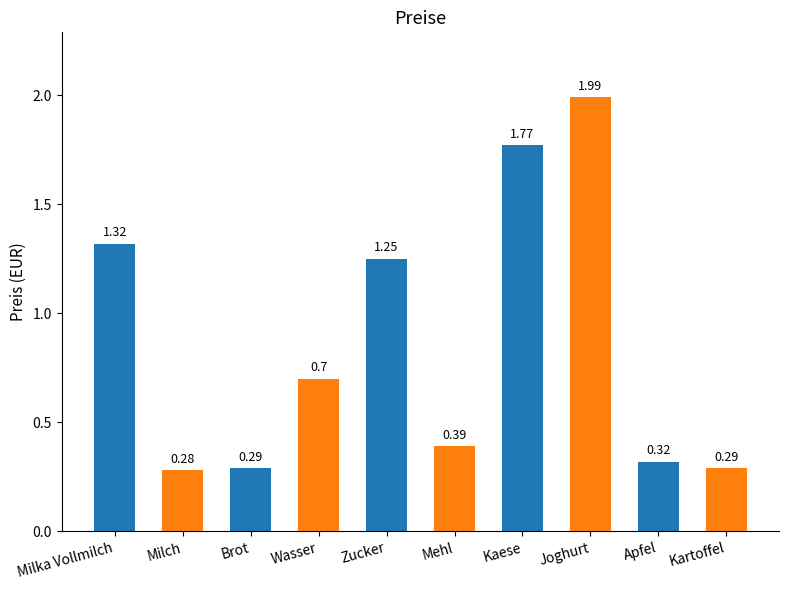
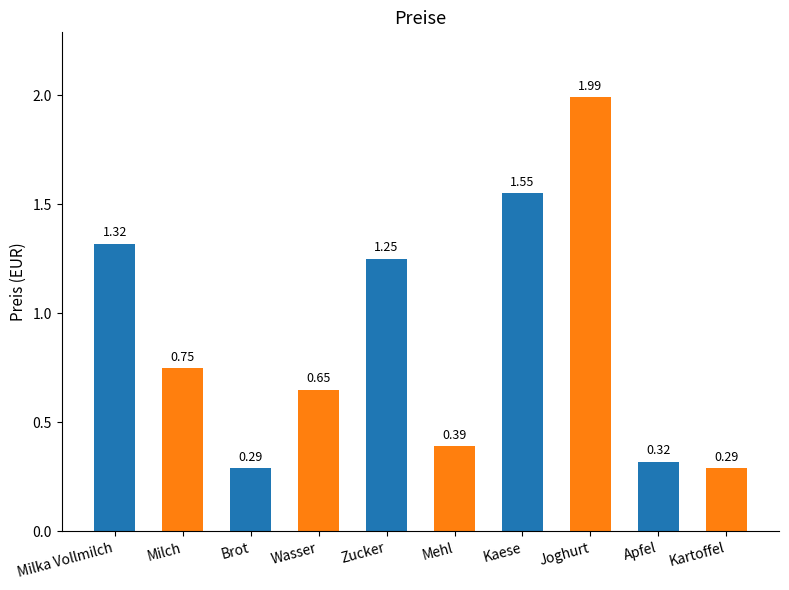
Milch: 0.28 -> 0.75
Wasser: 0.7 -> 0.65
Kaese: 1.77 -> 1.55
